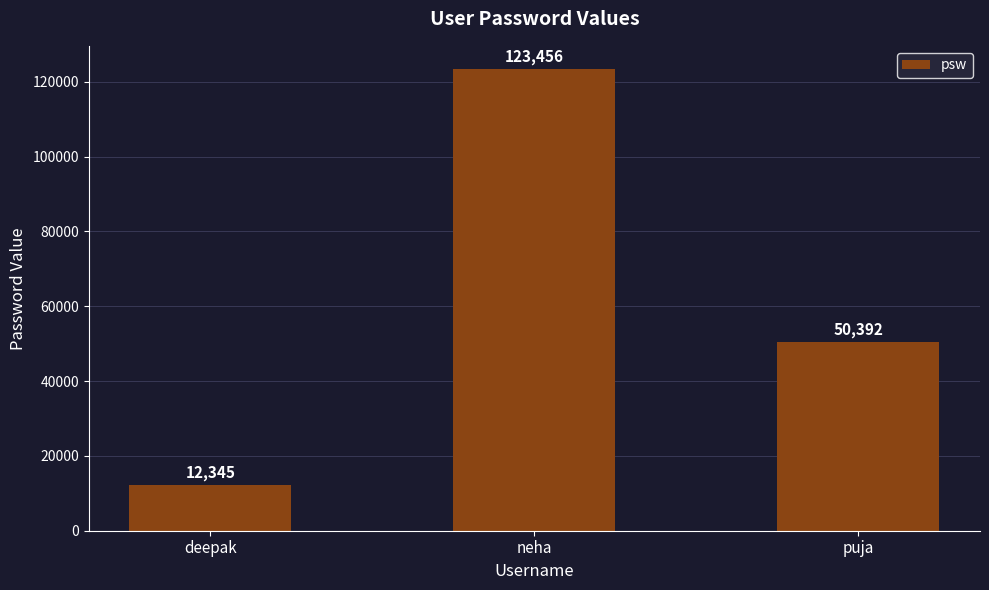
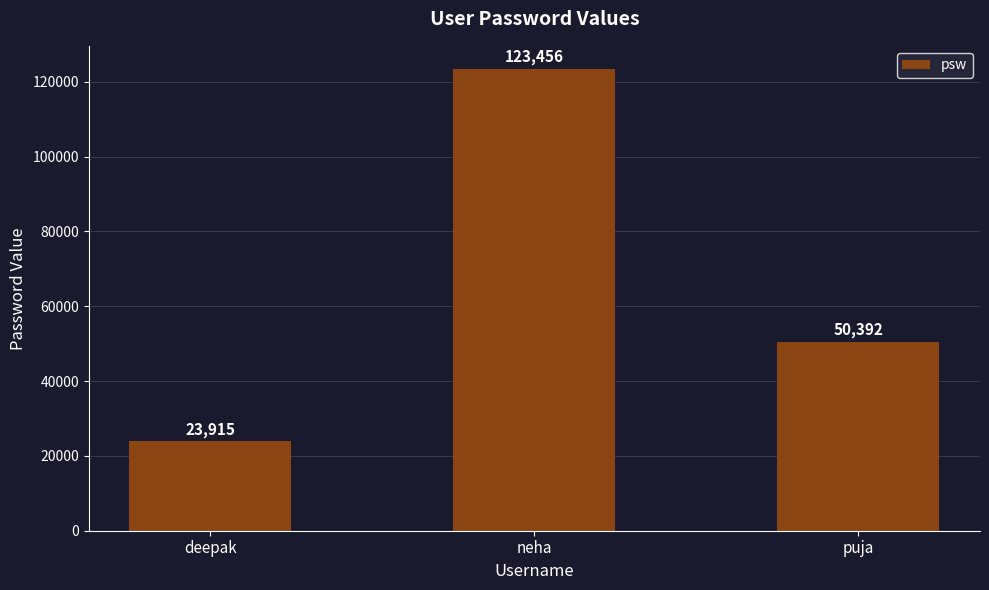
deepak: 12,345 -> 23,915
